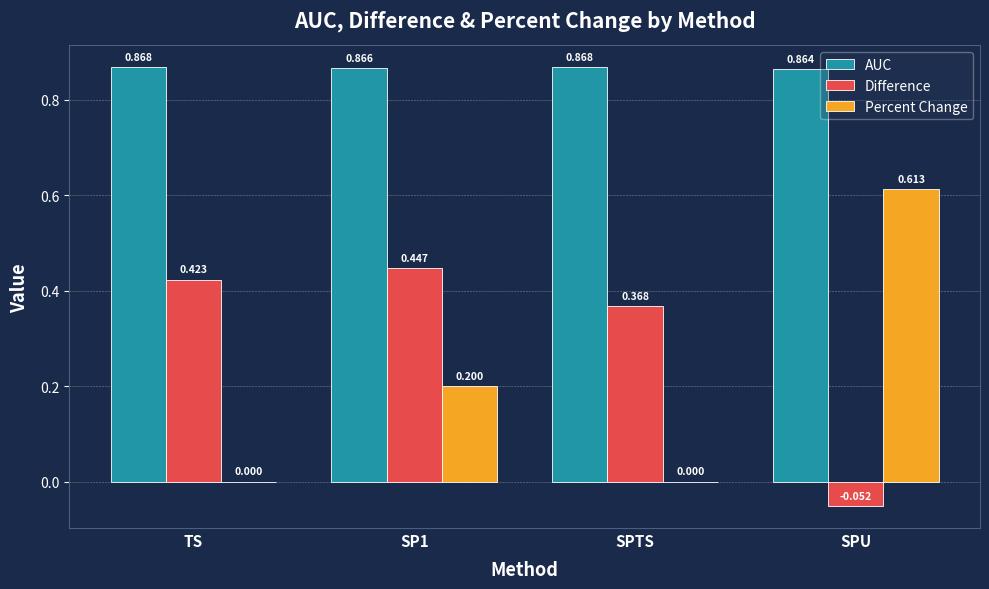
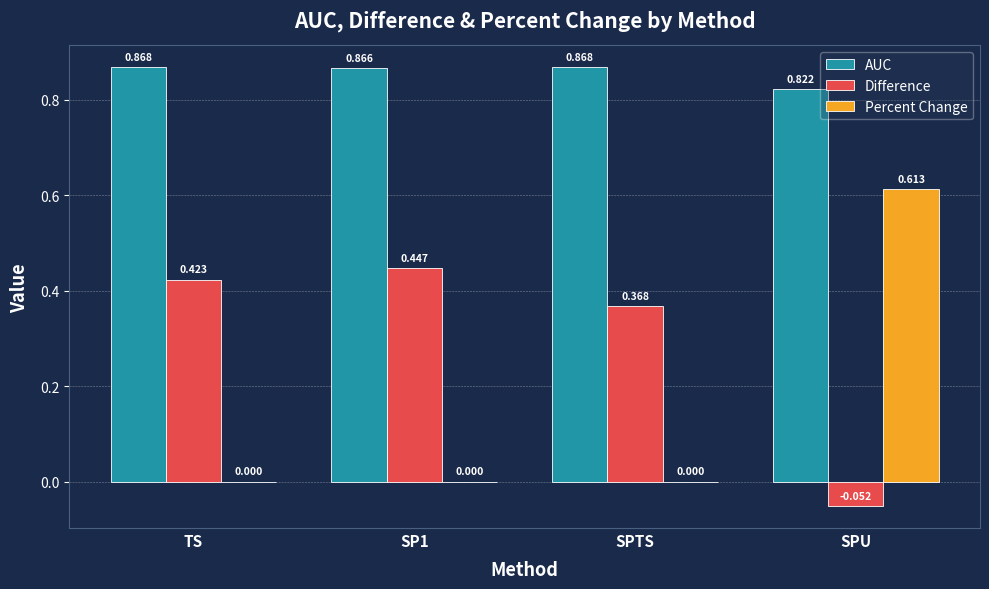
Percent Change, SP1: 0.200 -> 0.000
AUC, SPU: 0.864 -> 0.822
